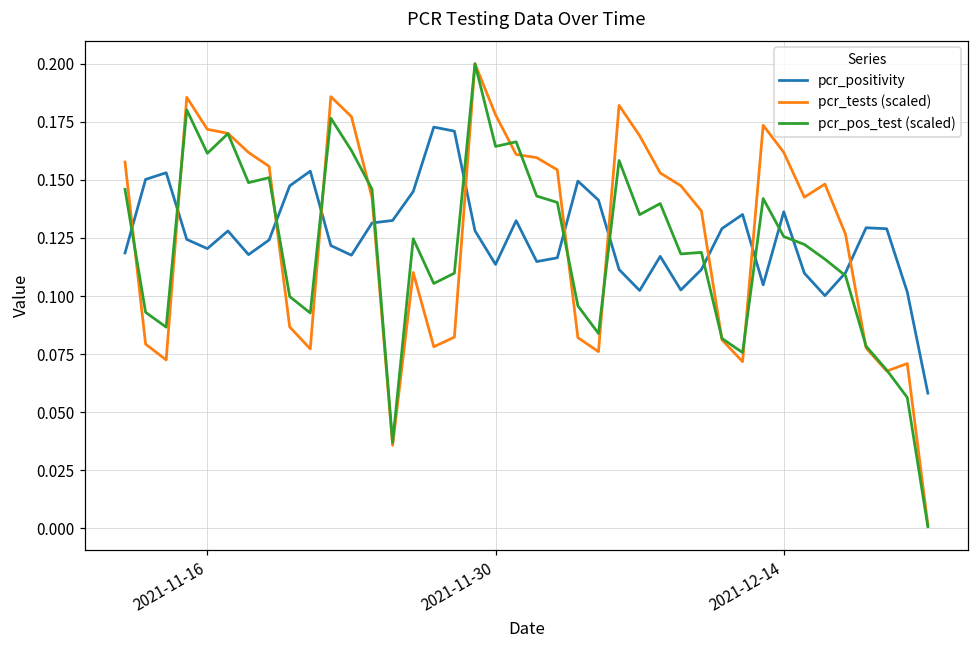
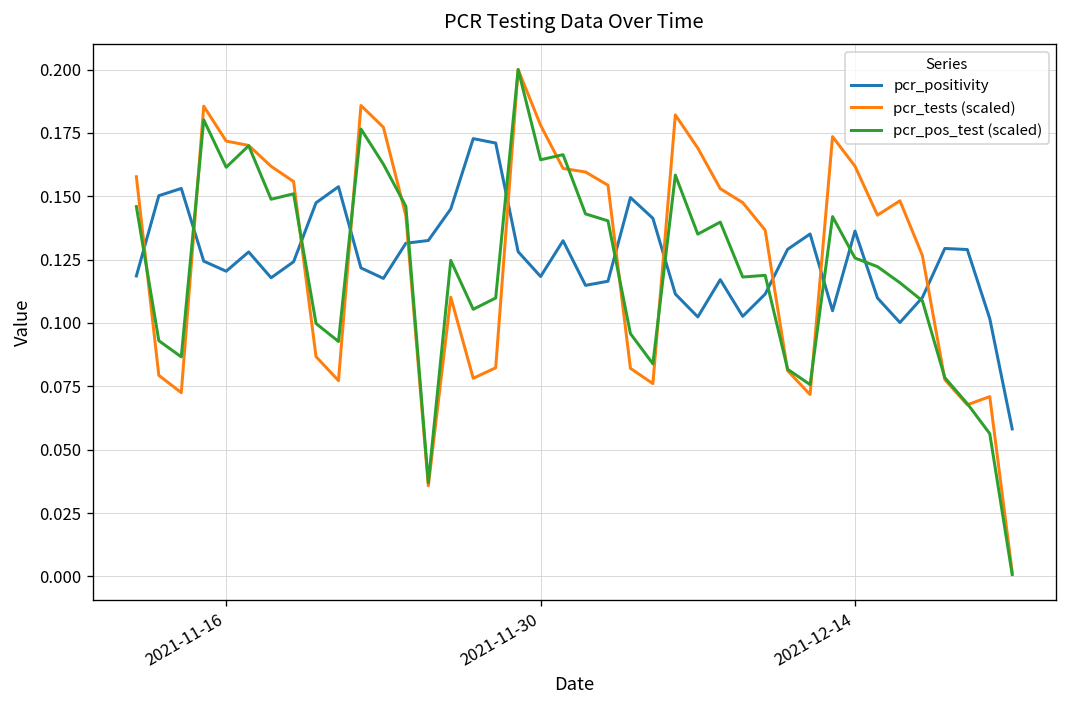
pcr_positivity, 2021-11-30: 0.114 -> 0.118
